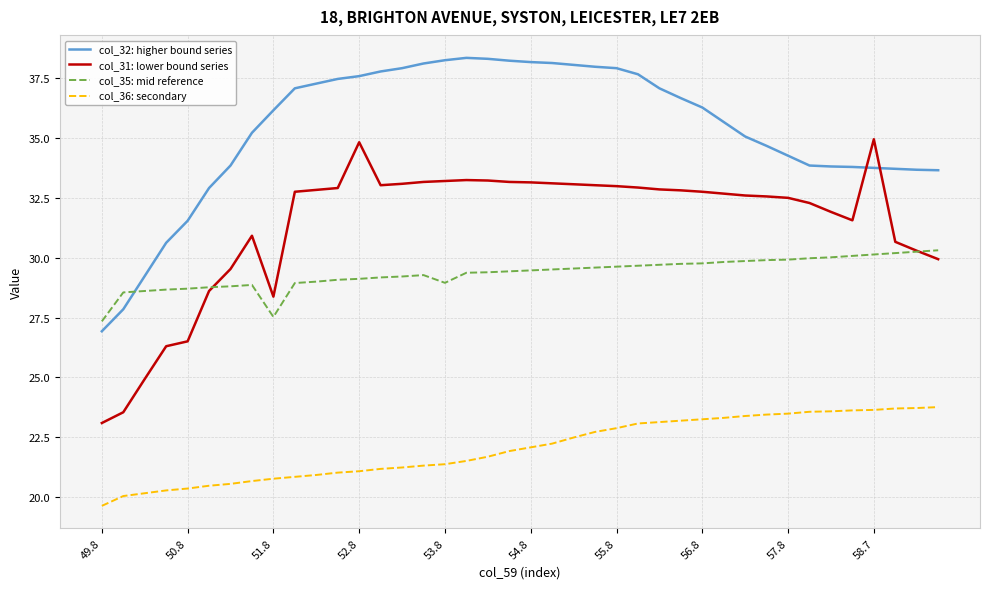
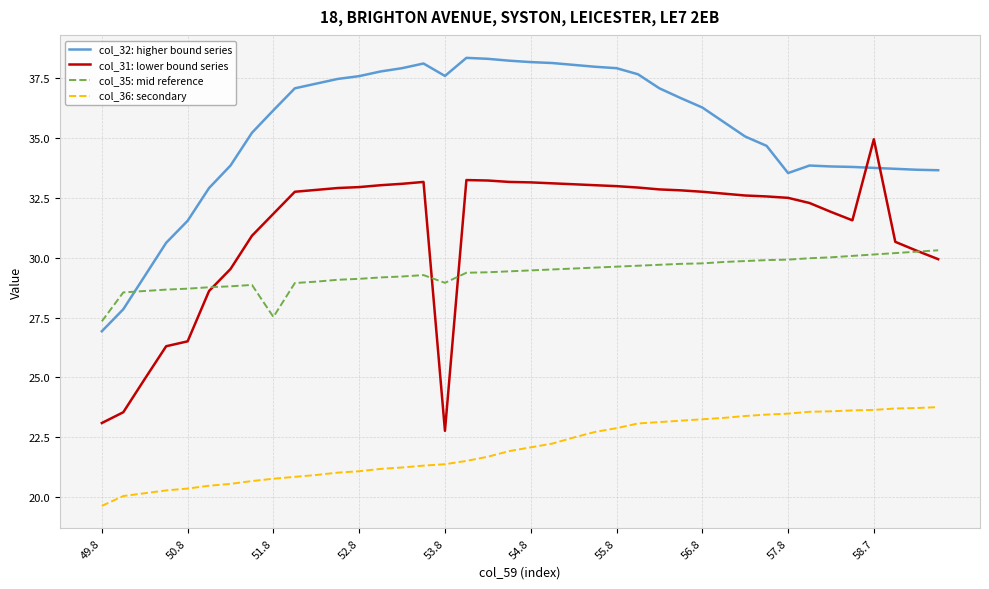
col_31: lower bound series, 51.8: 28.4 -> 31.8
col_31: lower bound series, 52.8: 34.8 -> 32.9
col_32: higher bound series, 53.8: 38.2 -> 37.6
col_31: lower bound series, 53.8: 33.2 -> 22.8
col_32: higher bound series, 57.8: 34.2 -> 33.5
